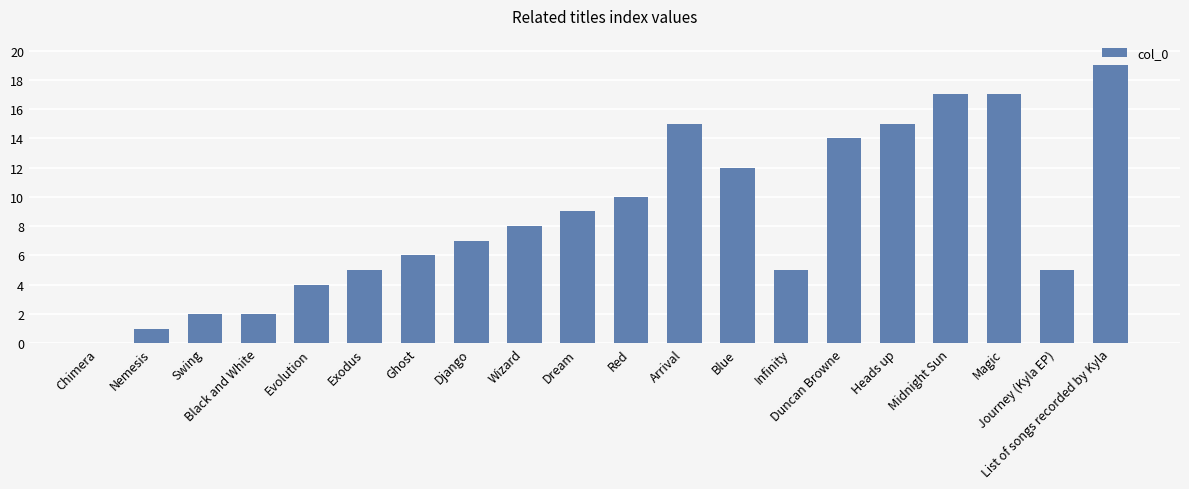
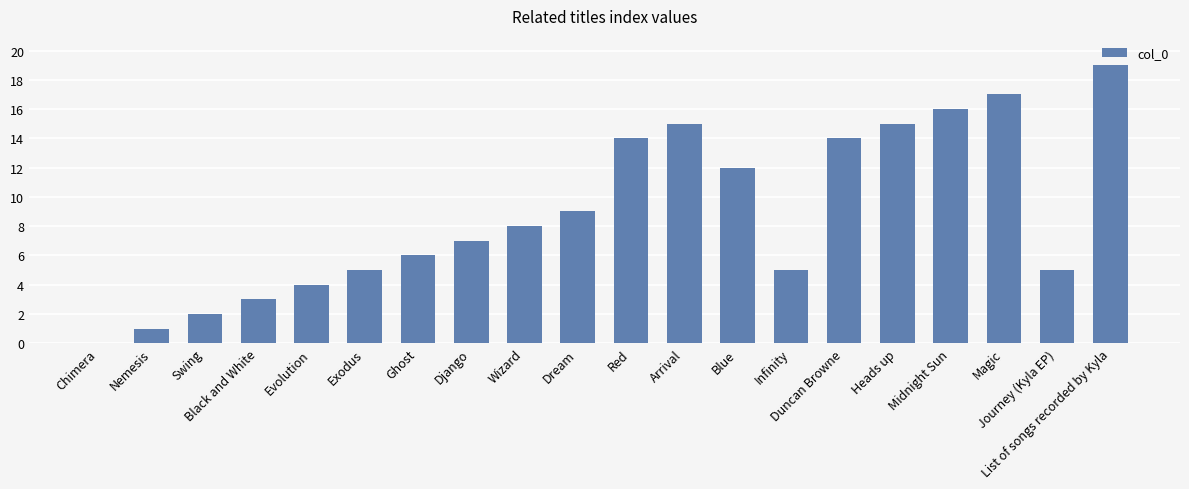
Black and White: 2 -> 3
Red: 10 -> 14
Midnight Sun: 17 -> 16
